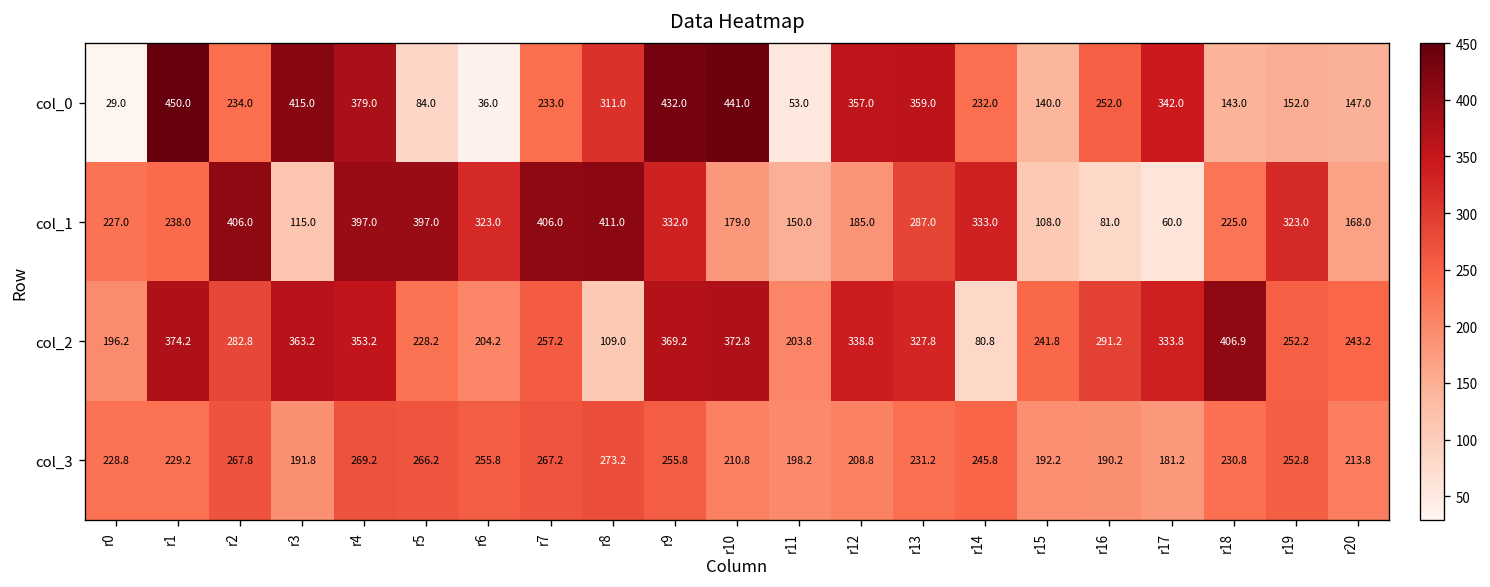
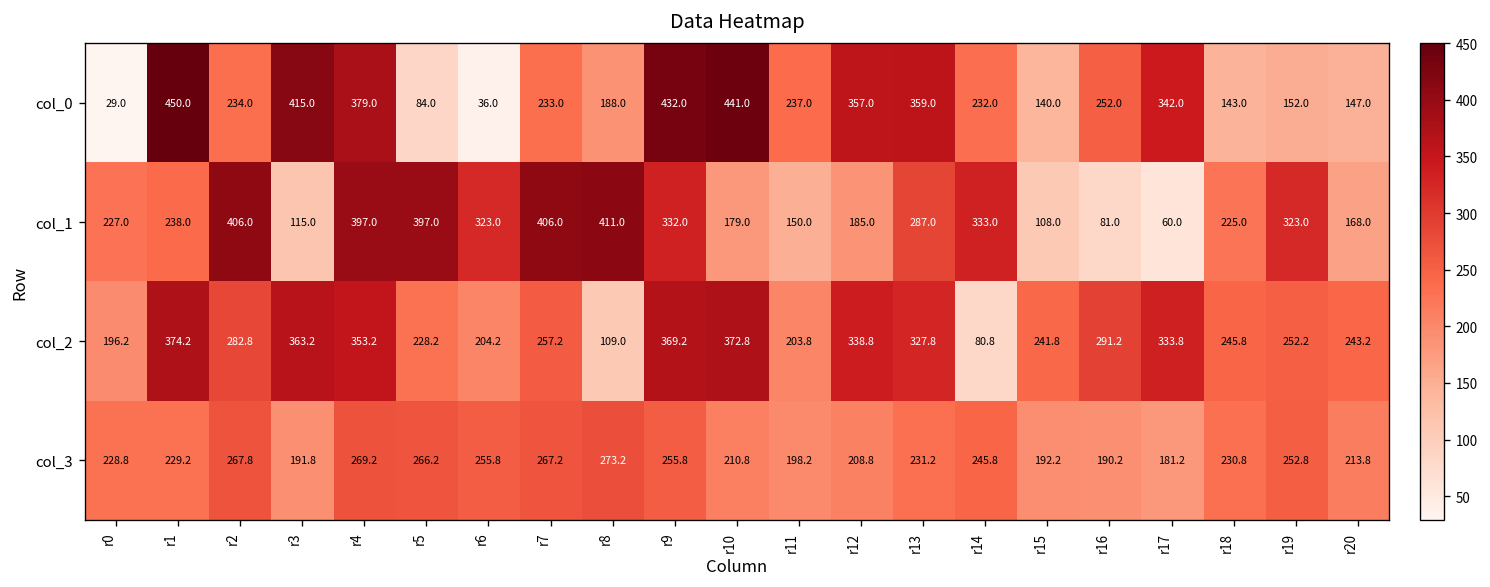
col_0, r8: 311.0 -> 188.0
col_0, r11: 53.0 -> 237.0
col_2, r18: 406.9 -> 245.8
